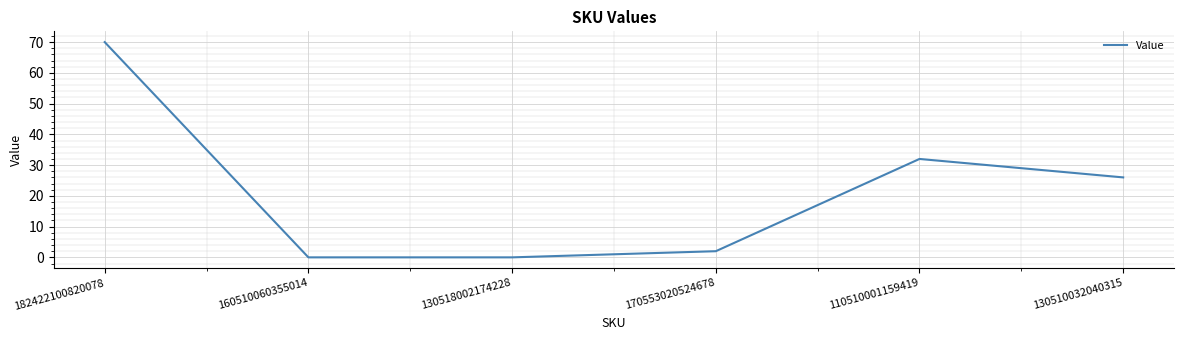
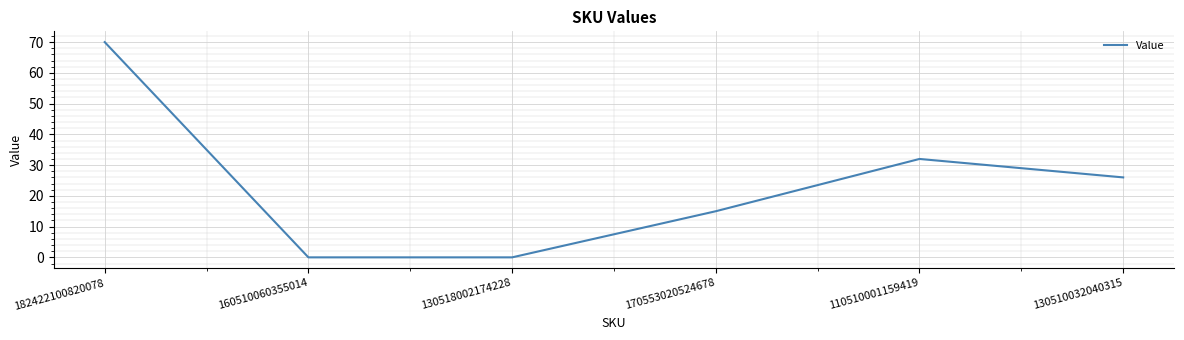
170553020524678: 2 -> 15
